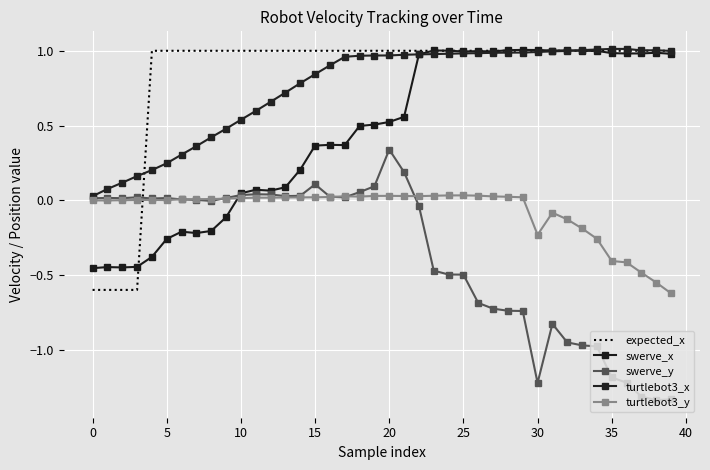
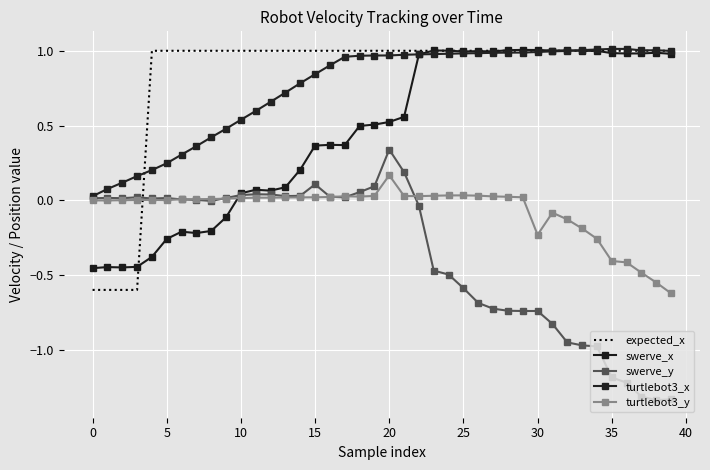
turtlebot3_y, 20: 0.03 -> 0.17
swerve_y, 25: -0.50 -> -0.59
swerve_y, 30: -1.22 -> -0.74
